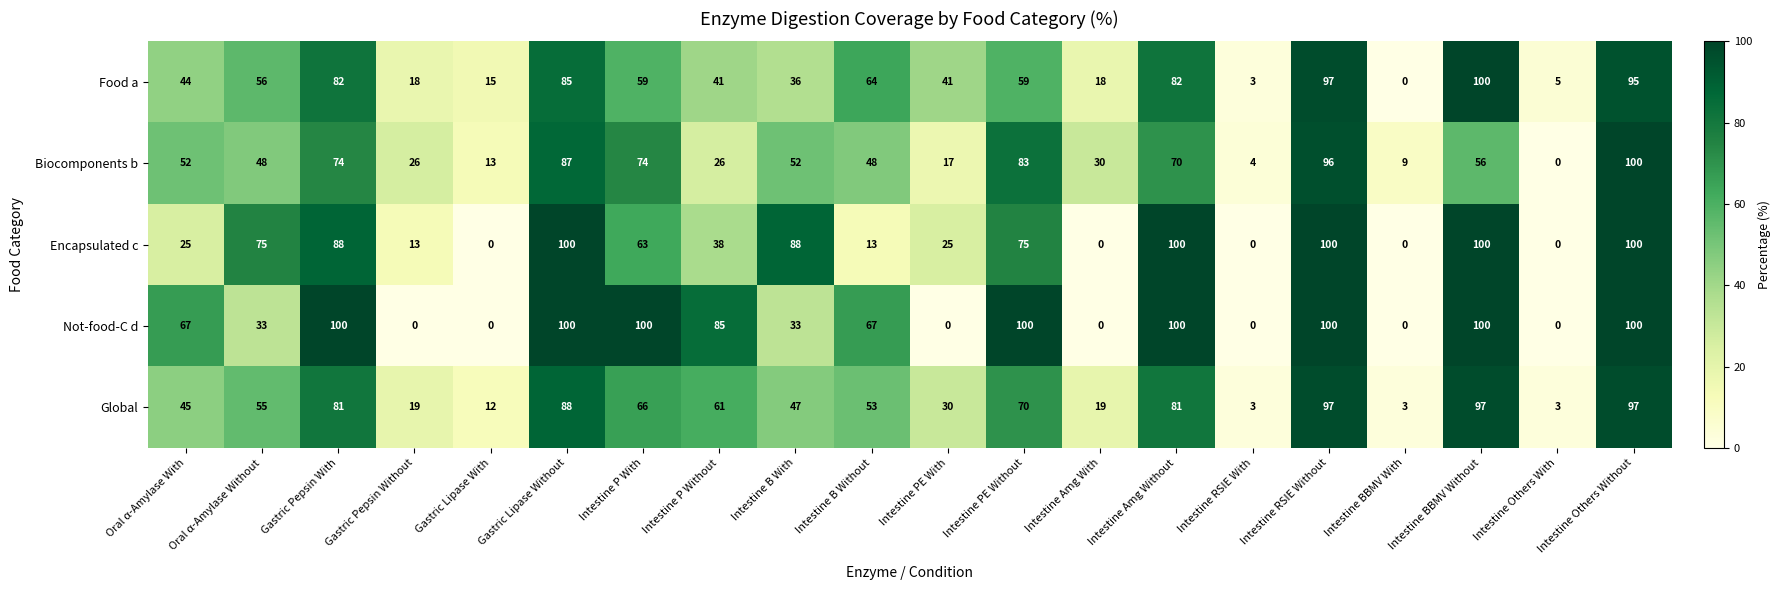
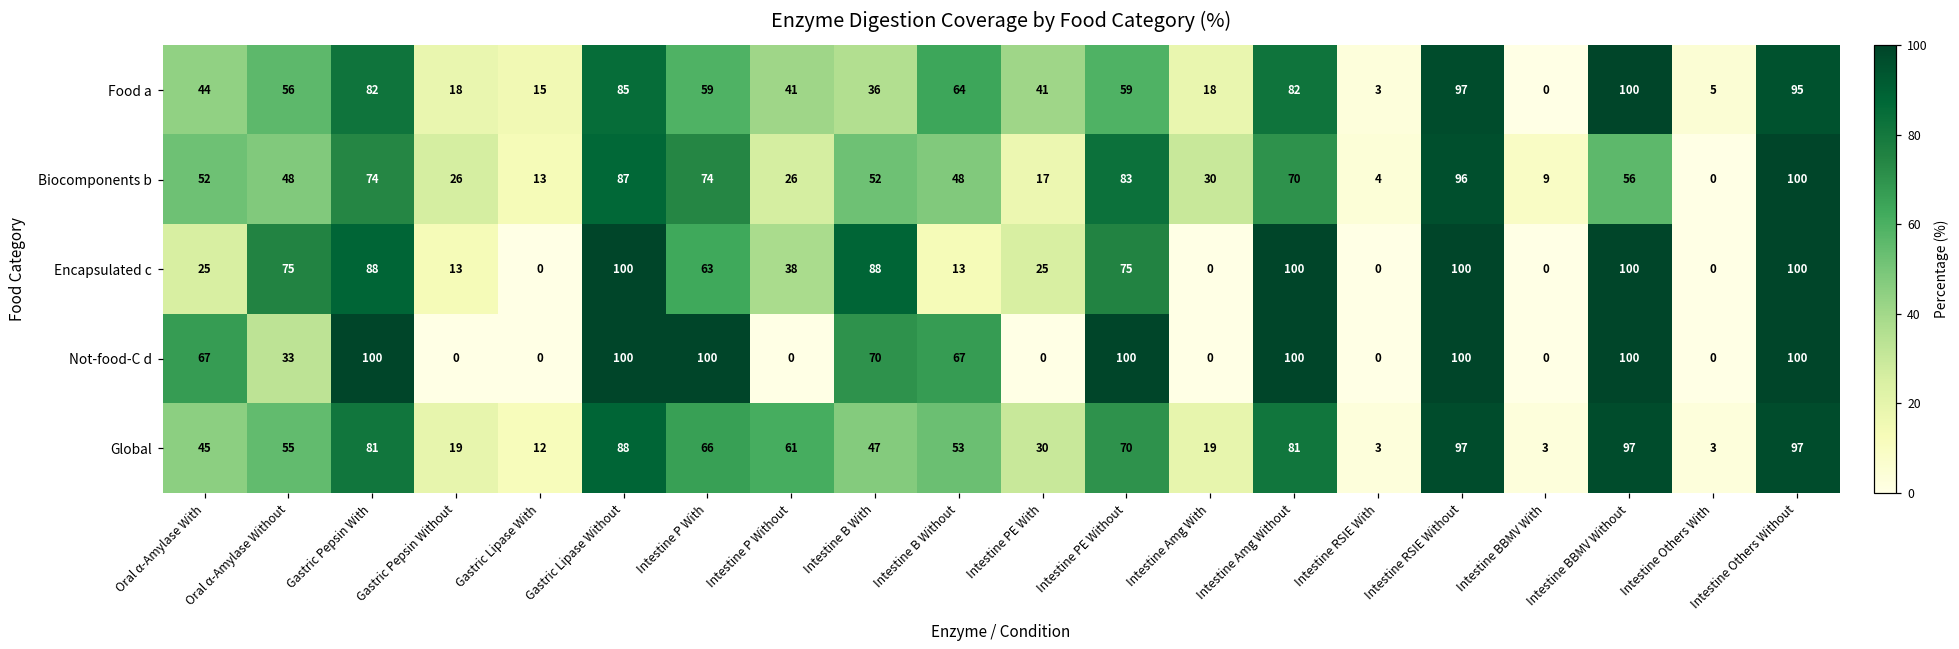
Not-food-C d, Intestine P Without: 85 -> 0
Not-food-C d, Intestine B With: 33 -> 70
